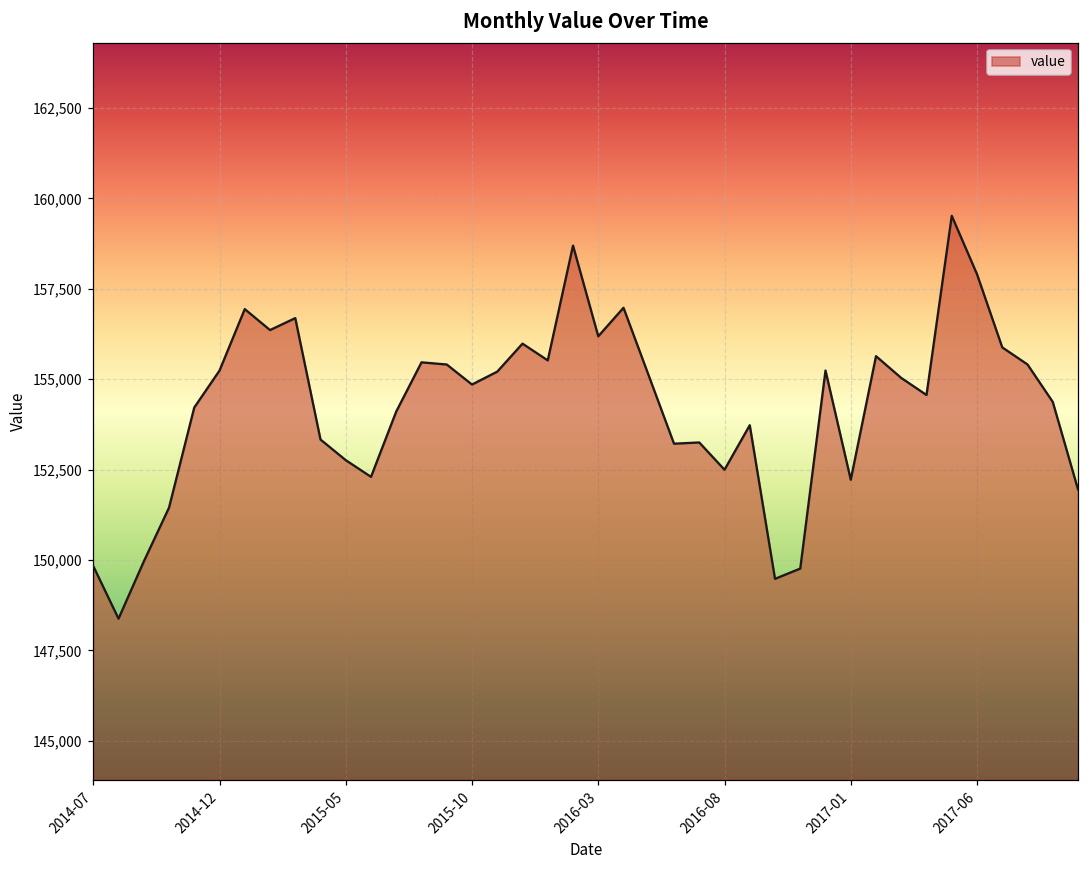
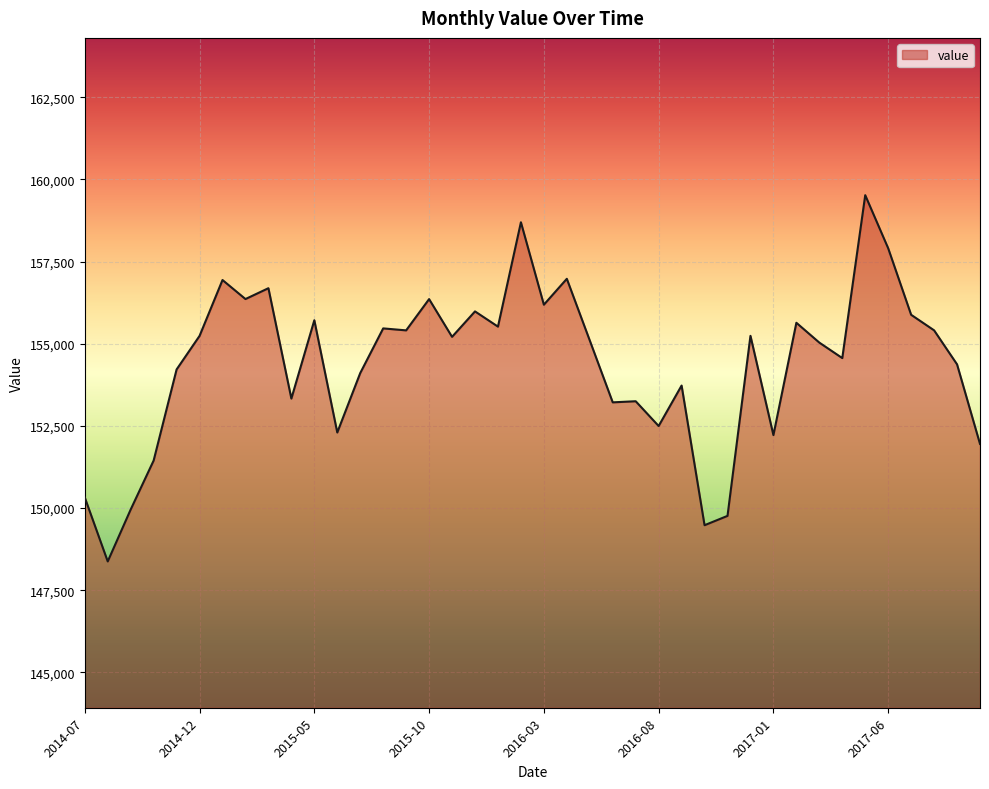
2014-07: 149,800 -> 150,300
2015-05: 152,800 -> 155,700
2015-10: 154,900 -> 156,400
